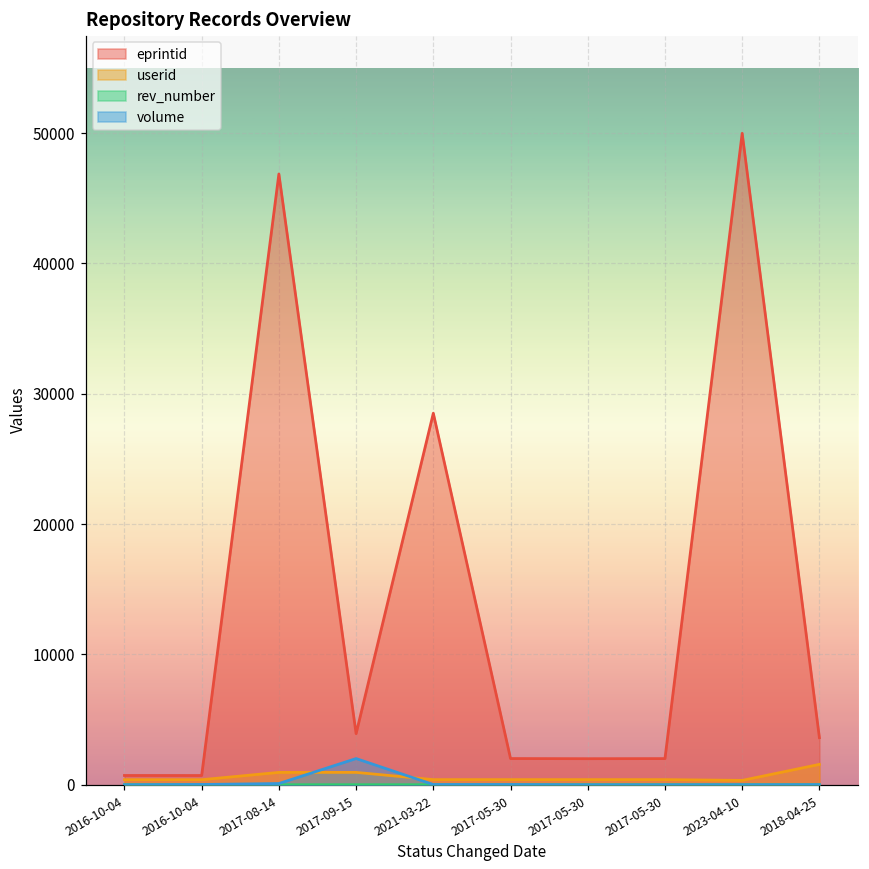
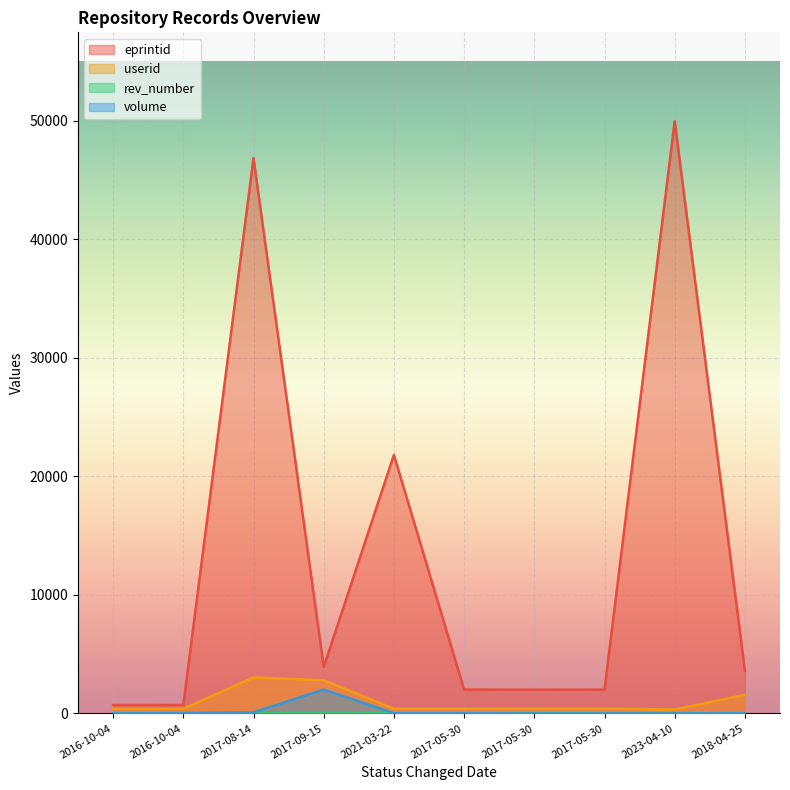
userid, 2017-08-14: 1000 -> 3000
userid, 2017-09-15: 1000 -> 2800
eprintid, 2021-03-22: 28500 -> 21800
